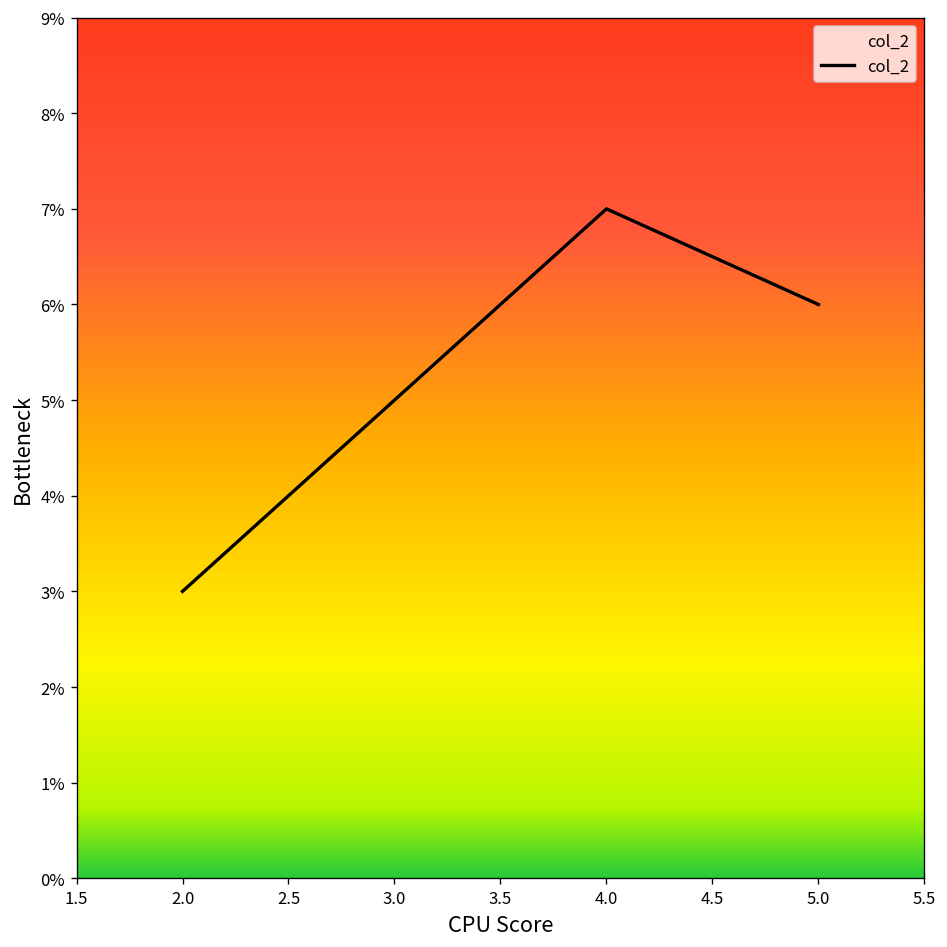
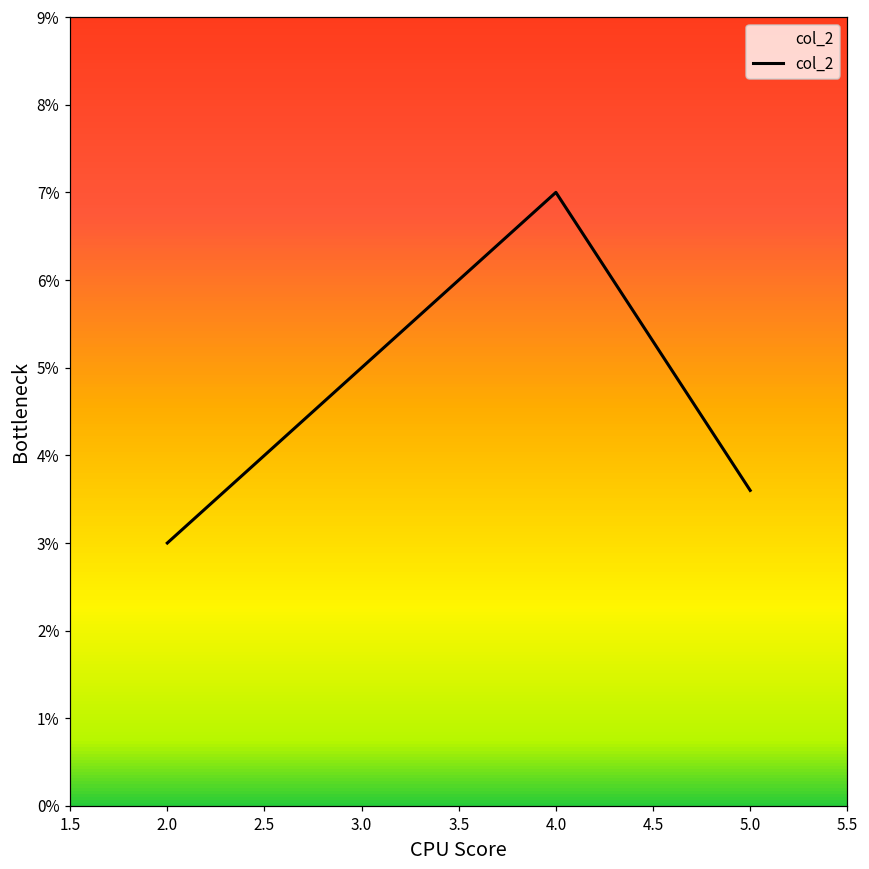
5.0: 6.0% -> 3.6%
